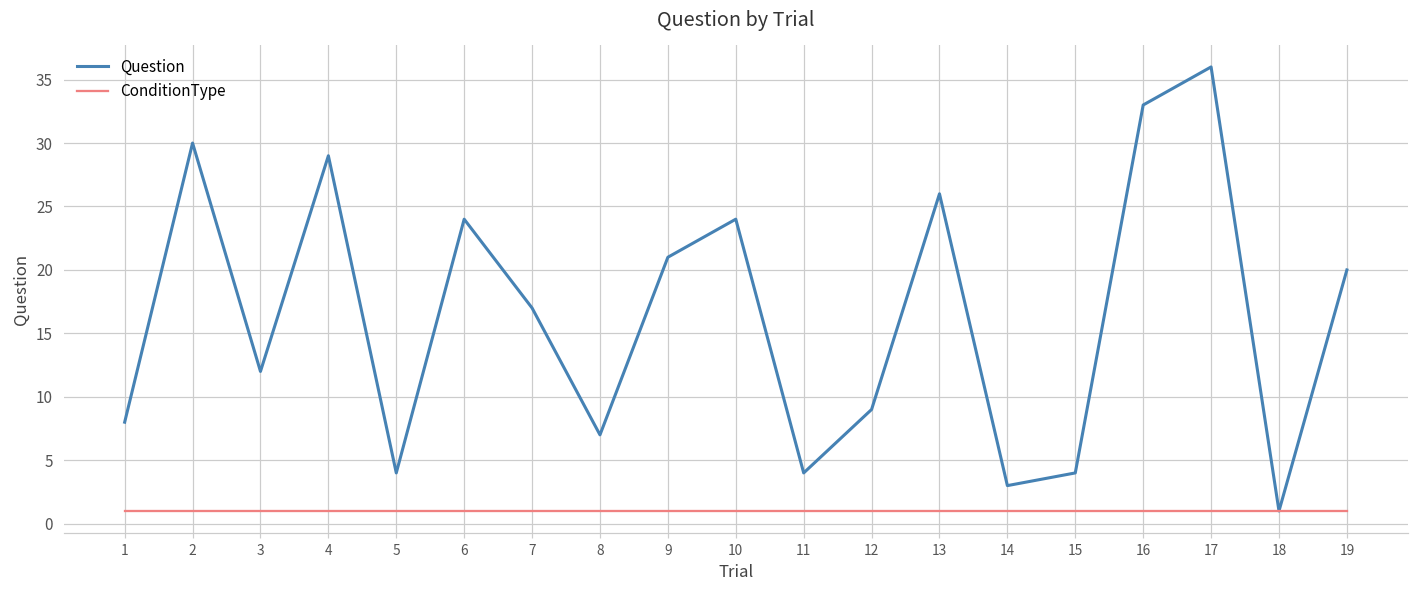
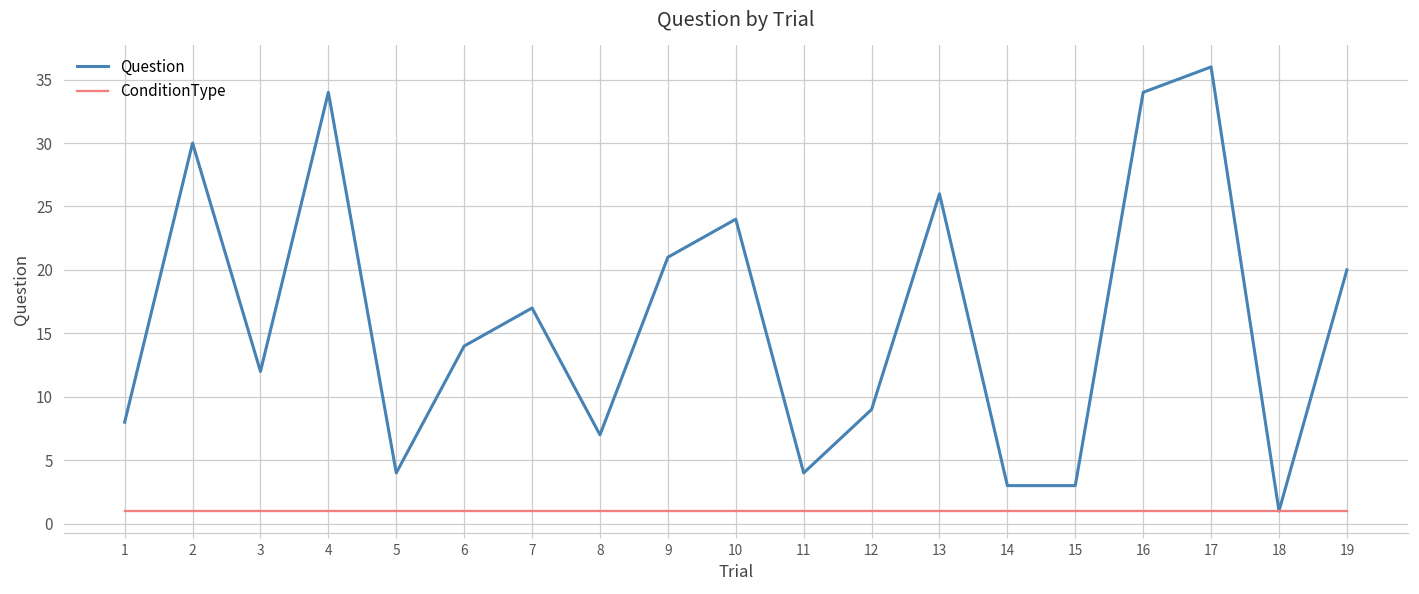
Question, 4: 29 -> 34
Question, 6: 24 -> 14
Question, 15: 4 -> 3
Question, 16: 33 -> 34
